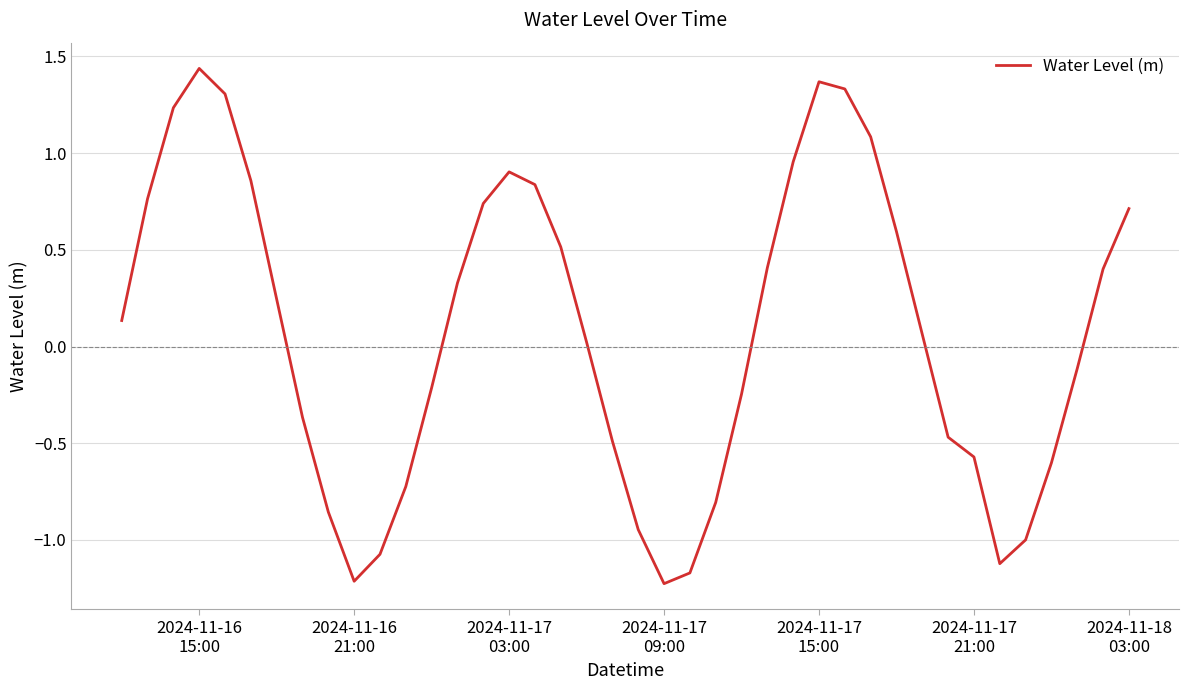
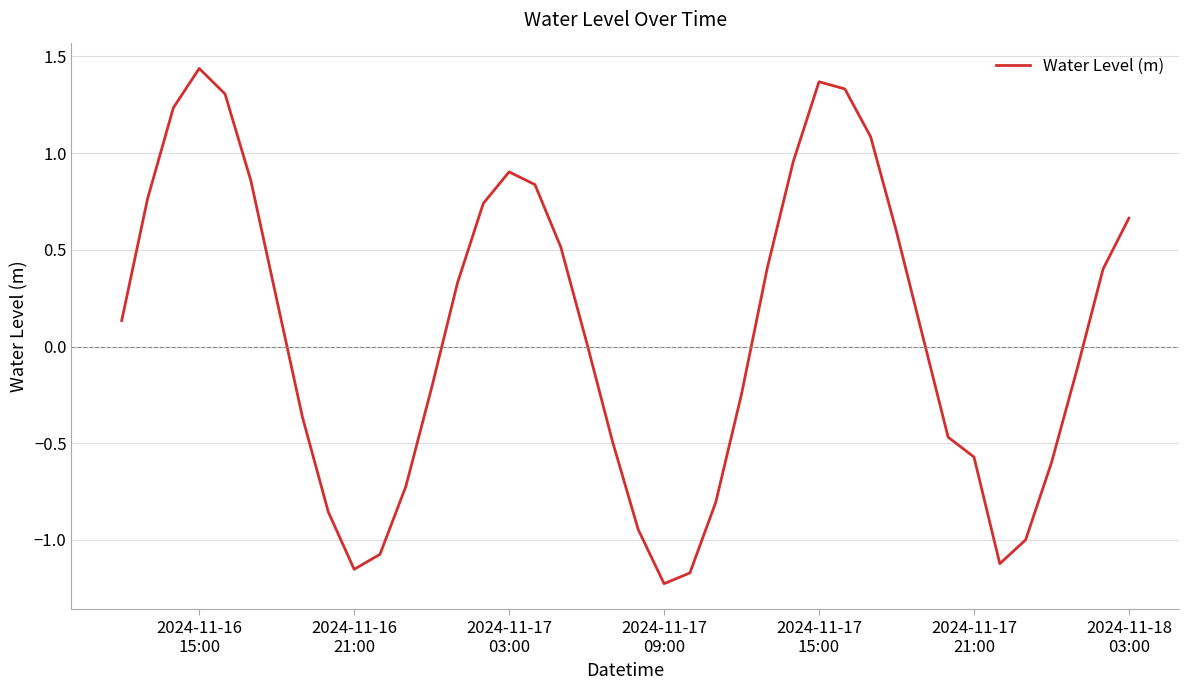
2024-11-16 21:00: -1.21 -> -1.15
2024-11-18 03:00: 0.71 -> 0.66
